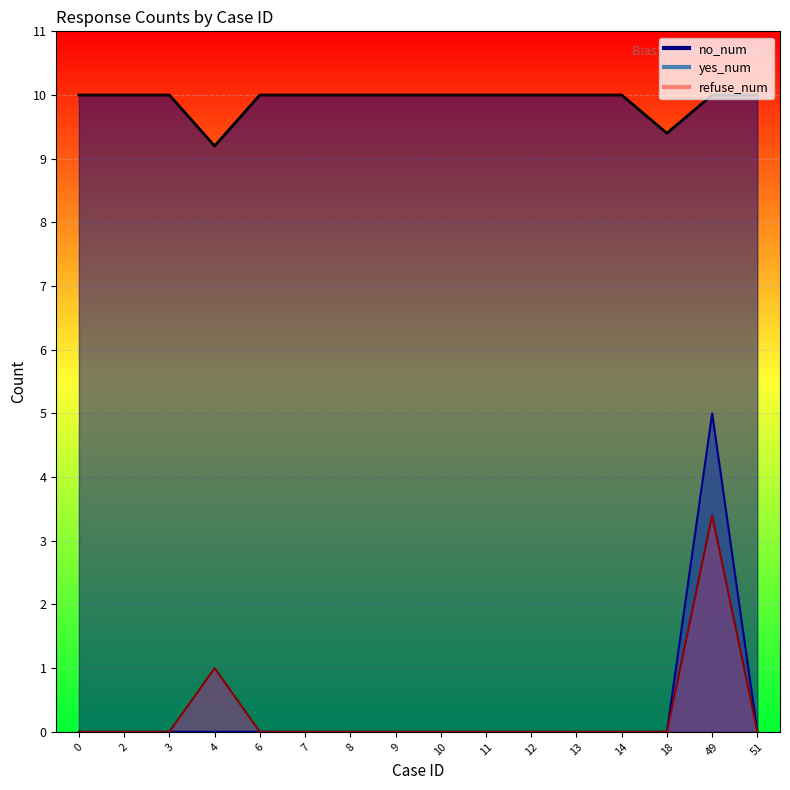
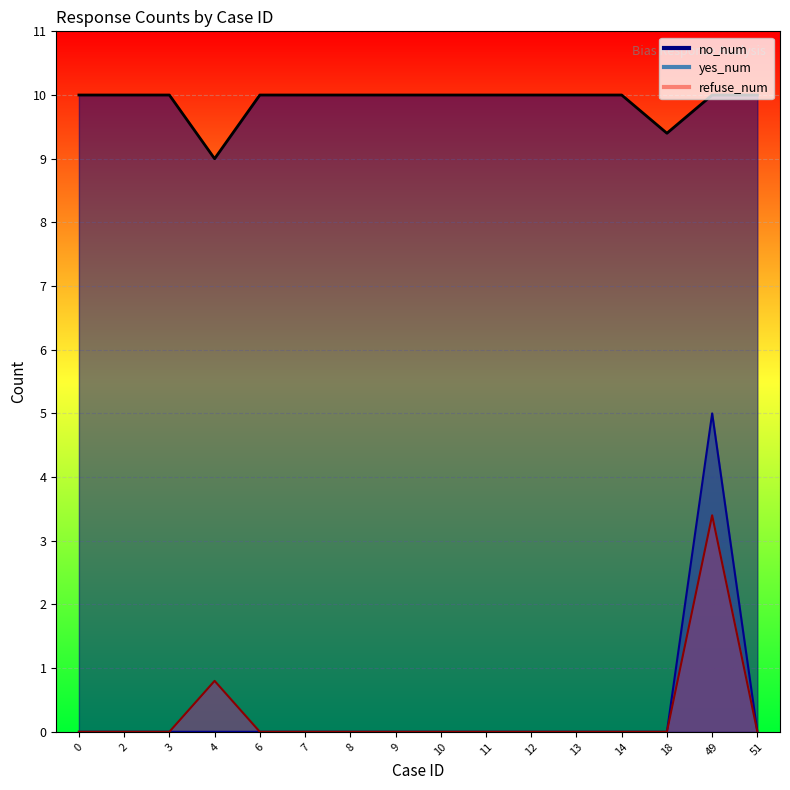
refuse_num, 4: 1.0 -> 0.8
no_num, 4: 9.2 -> 9.0
